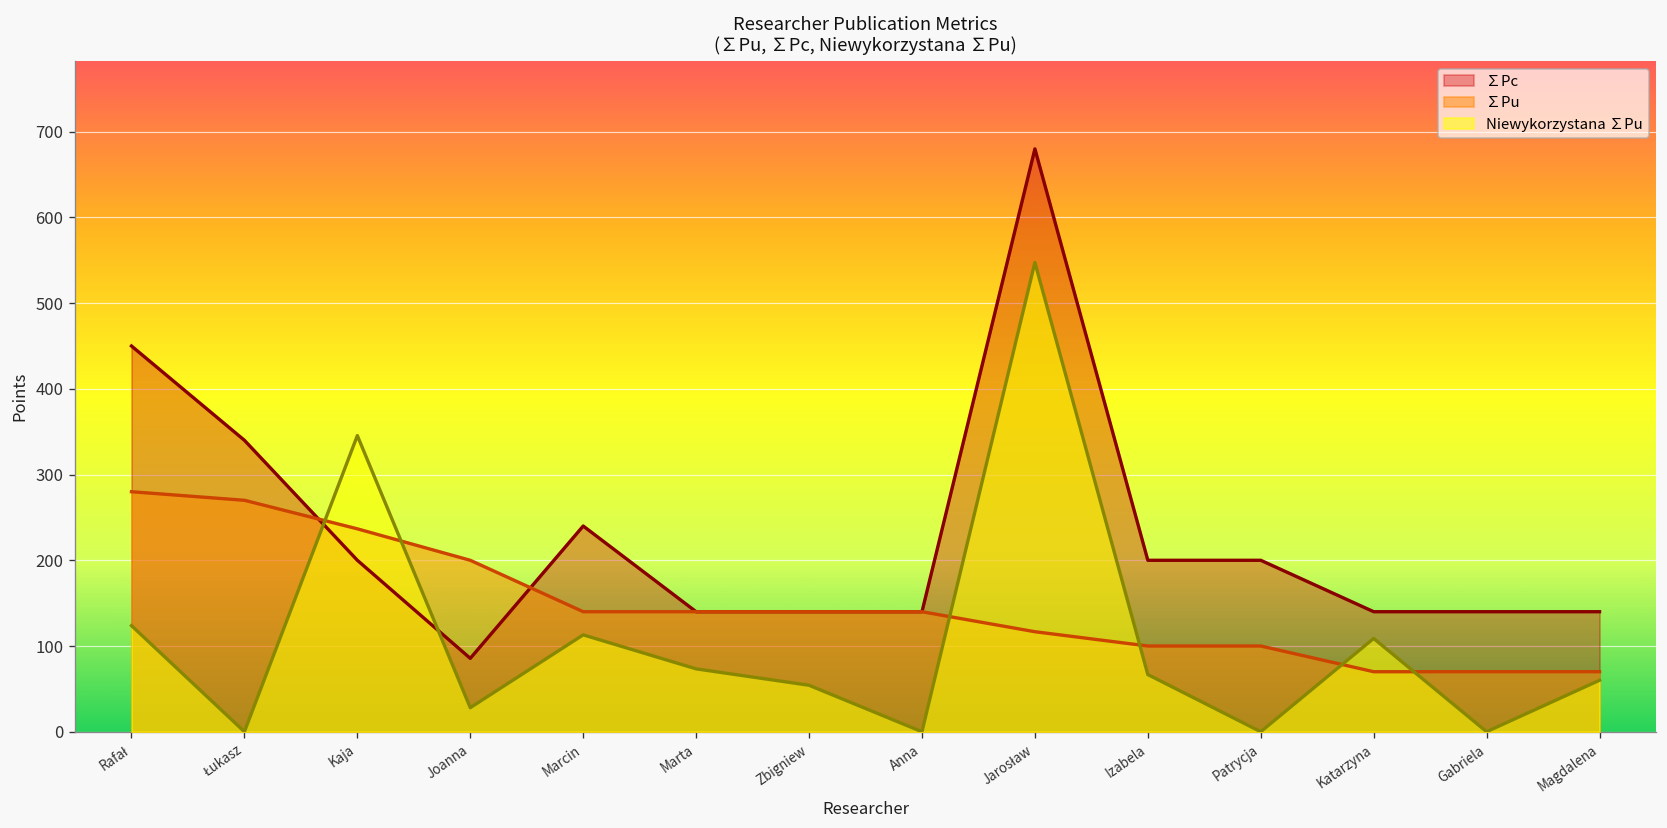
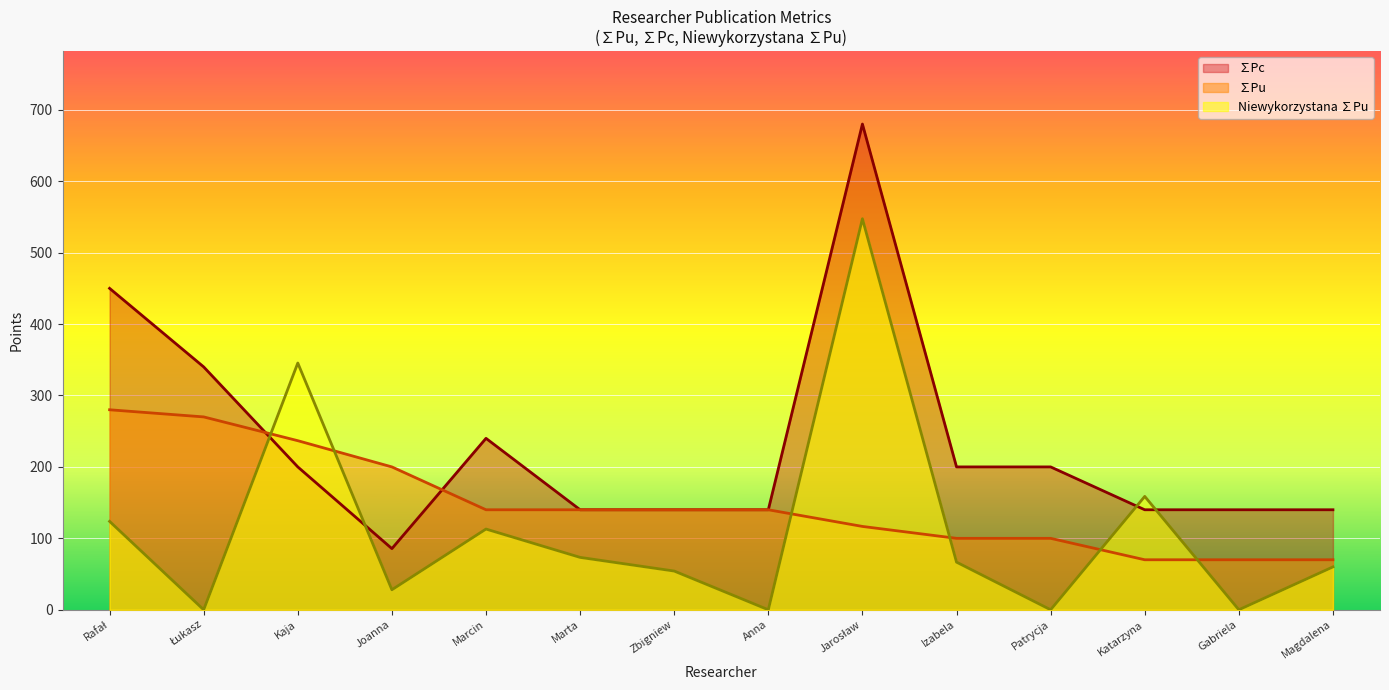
Niewykorzystana ∑Pu, Katarzyna: 110 -> 160
